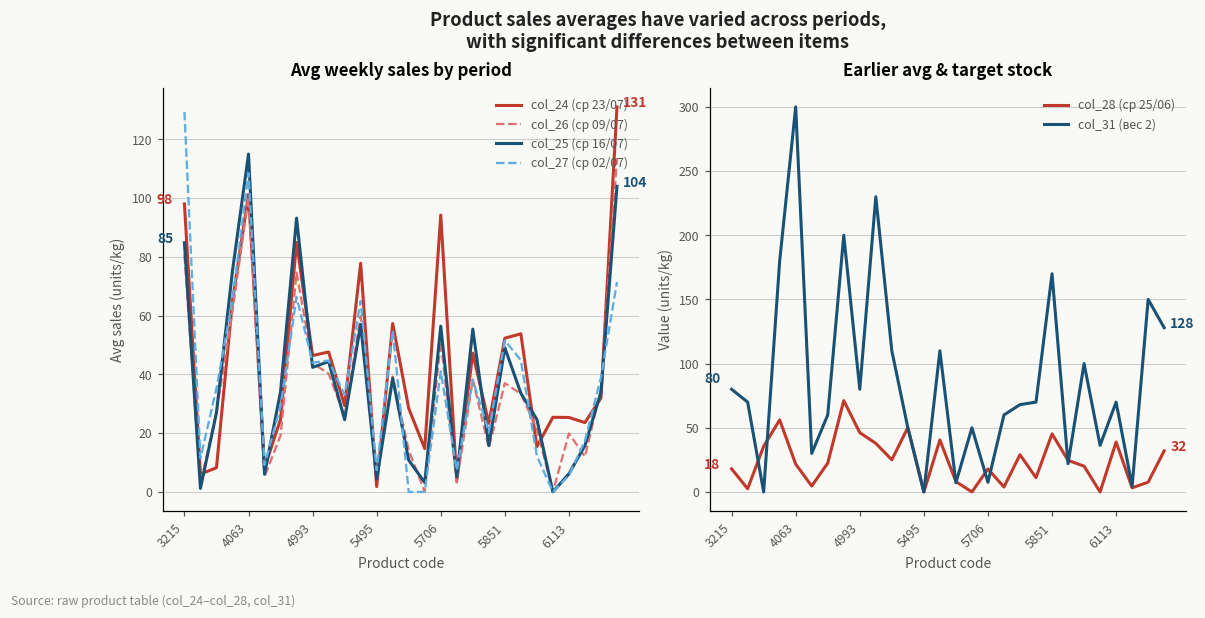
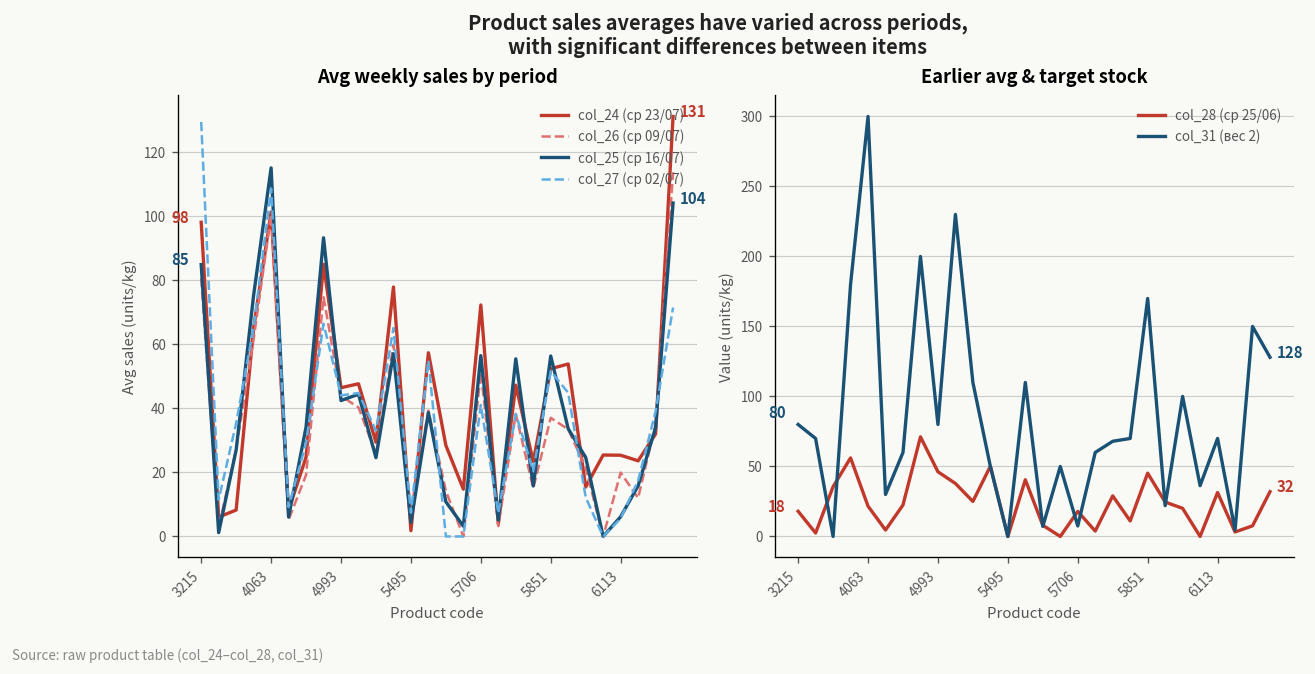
Avg weekly sales by period, col_24 (ср 23/07), 5706: 94 -> 72
Avg weekly sales by period, col_25 (ср 16/07), 5851: 49 -> 56
Earlier avg & target stock, col_28 (ср 25/06), 6113: 39 -> 31
